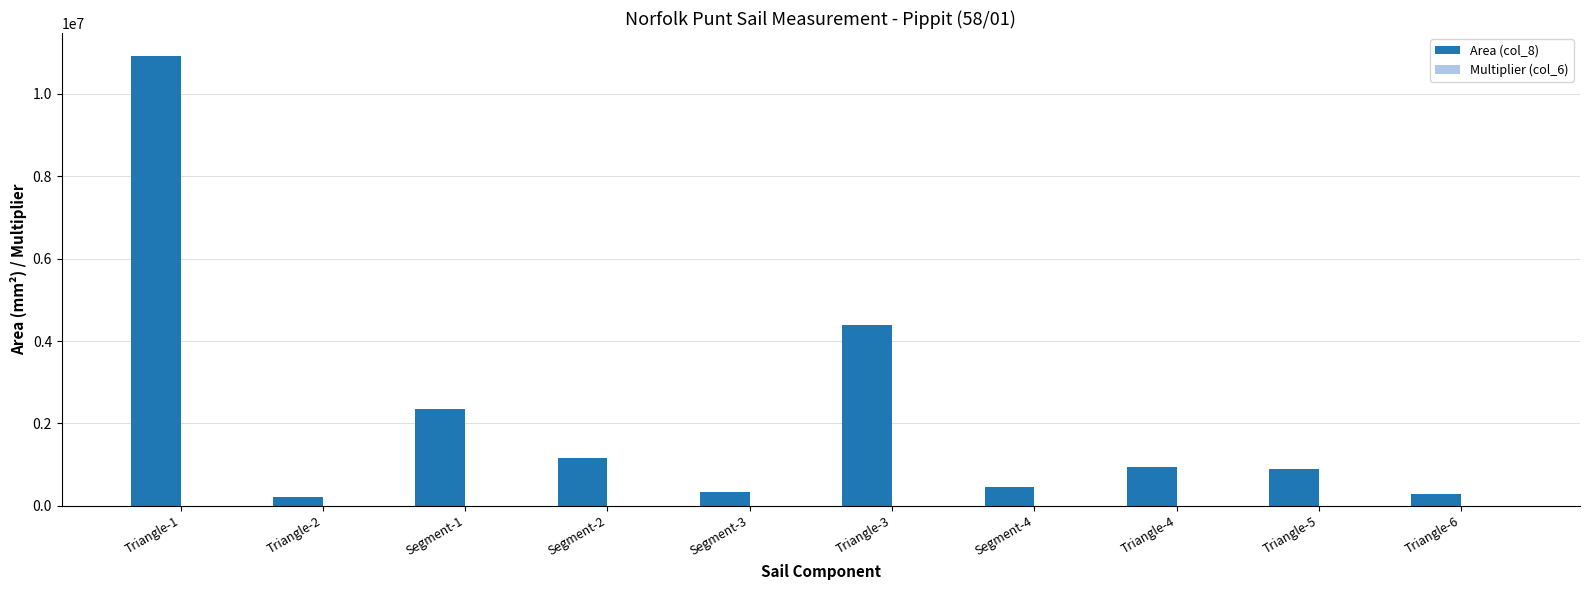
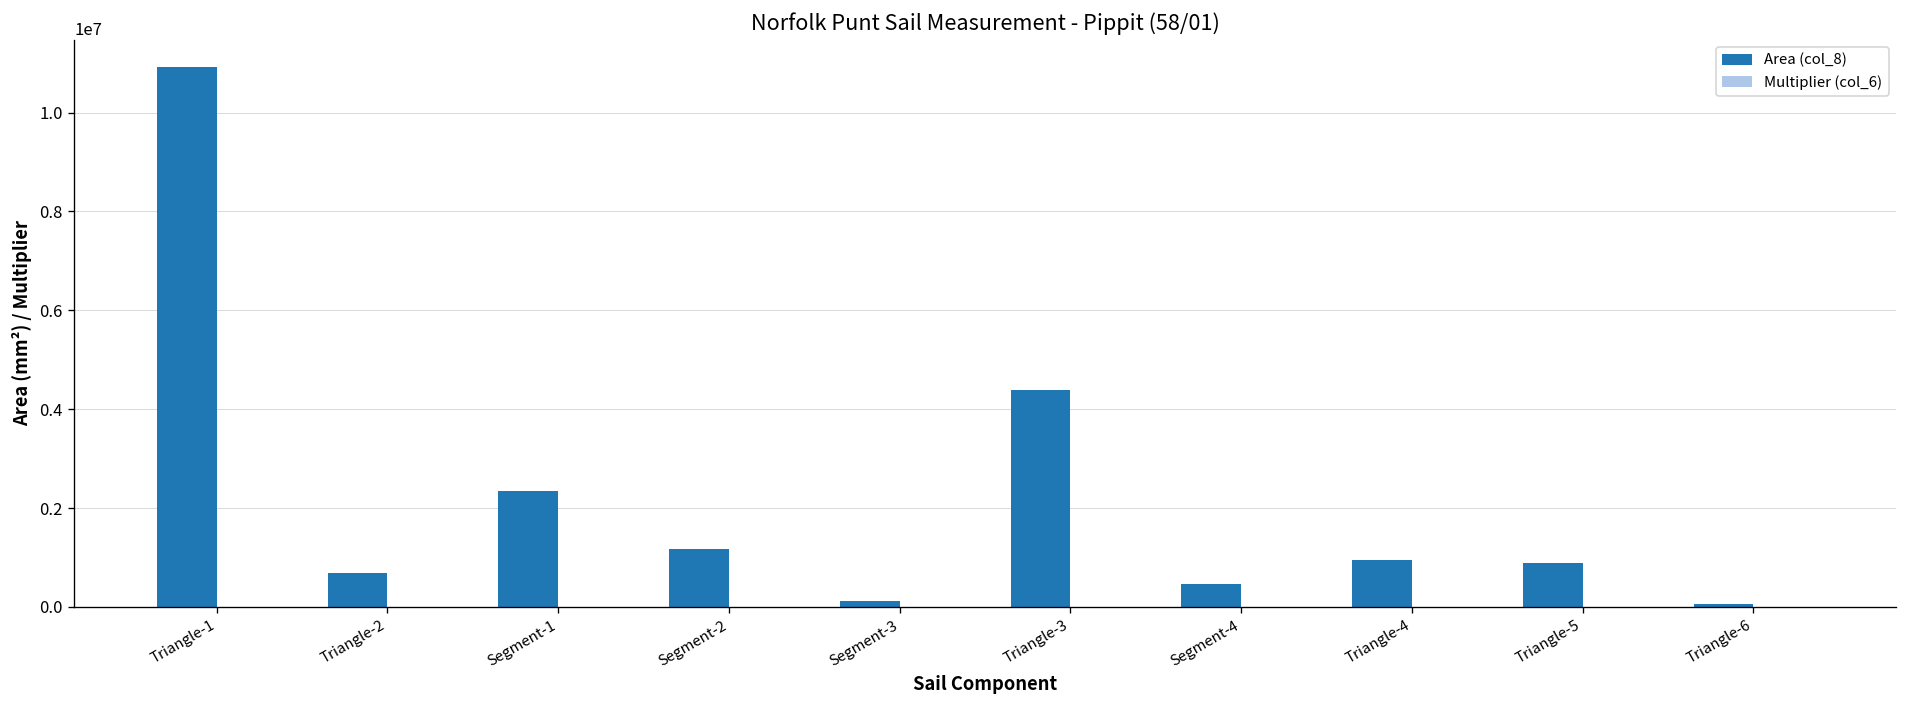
Area (col_8), Triangle-2: 200000 -> 700000
Area (col_8), Segment-3: 300000 -> 100000
Area (col_8), Triangle-6: 300000 -> 100000
